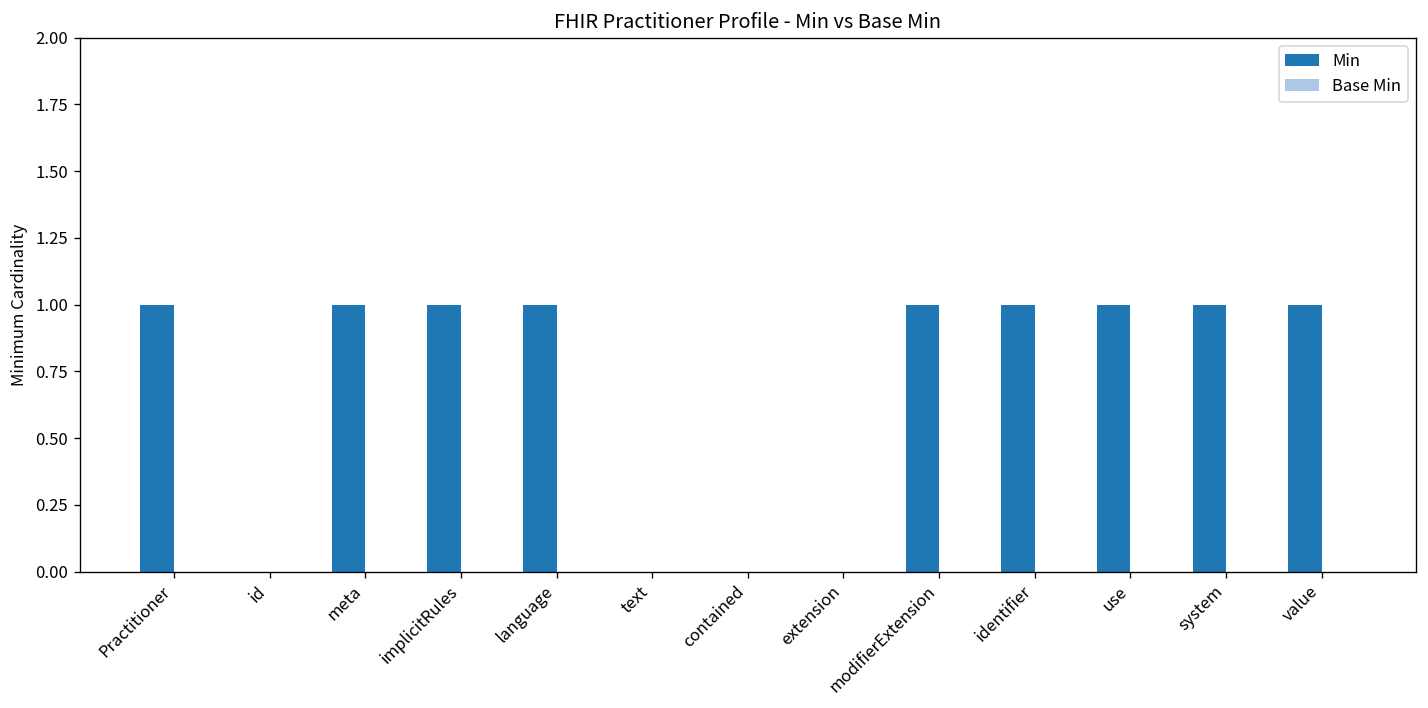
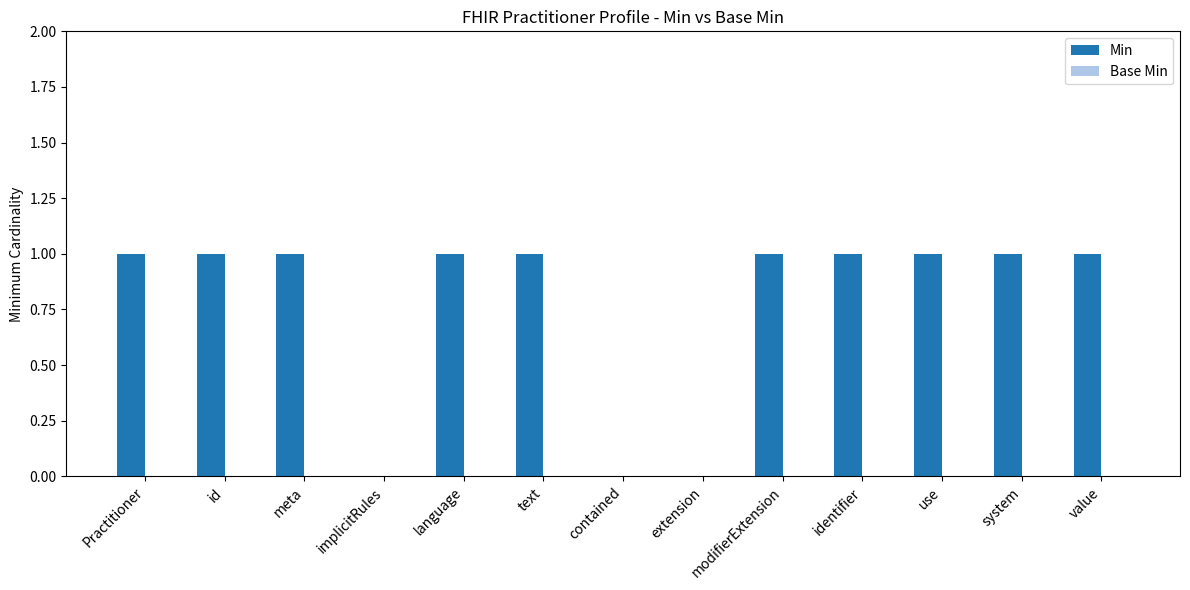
Min, id: 0 -> 1
Min, implicitRules: 1 -> 0
Min, text: 0 -> 1
